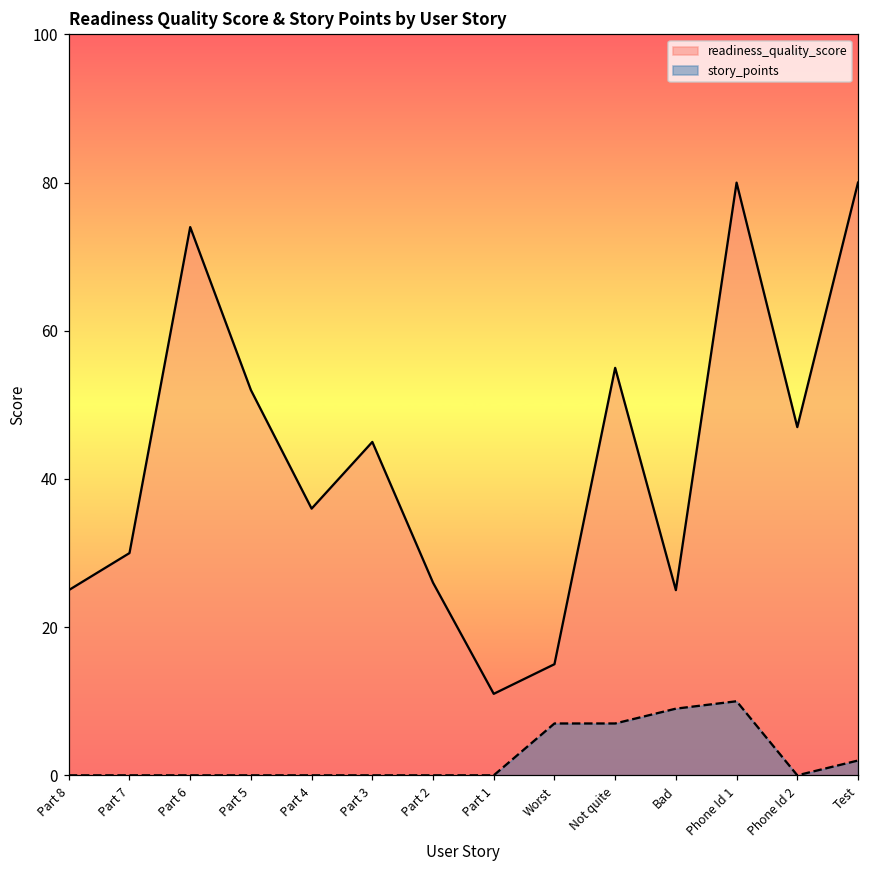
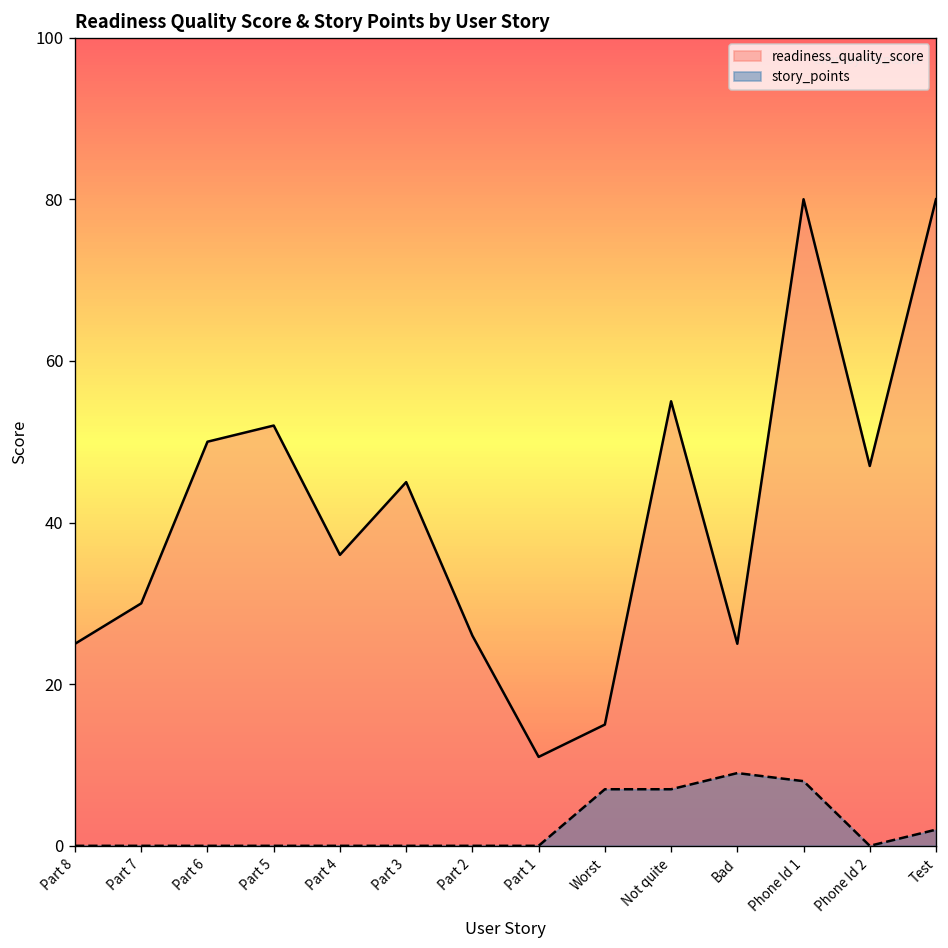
readiness_quality_score, Part 6: 74 -> 50
story_points, Phone Id 1: 10 -> 8
